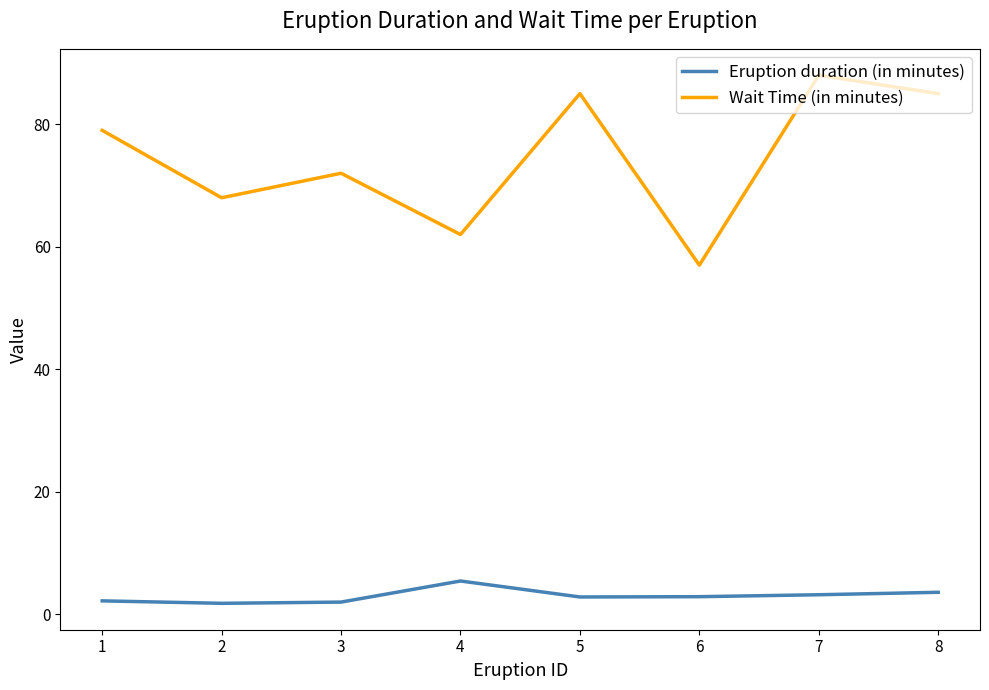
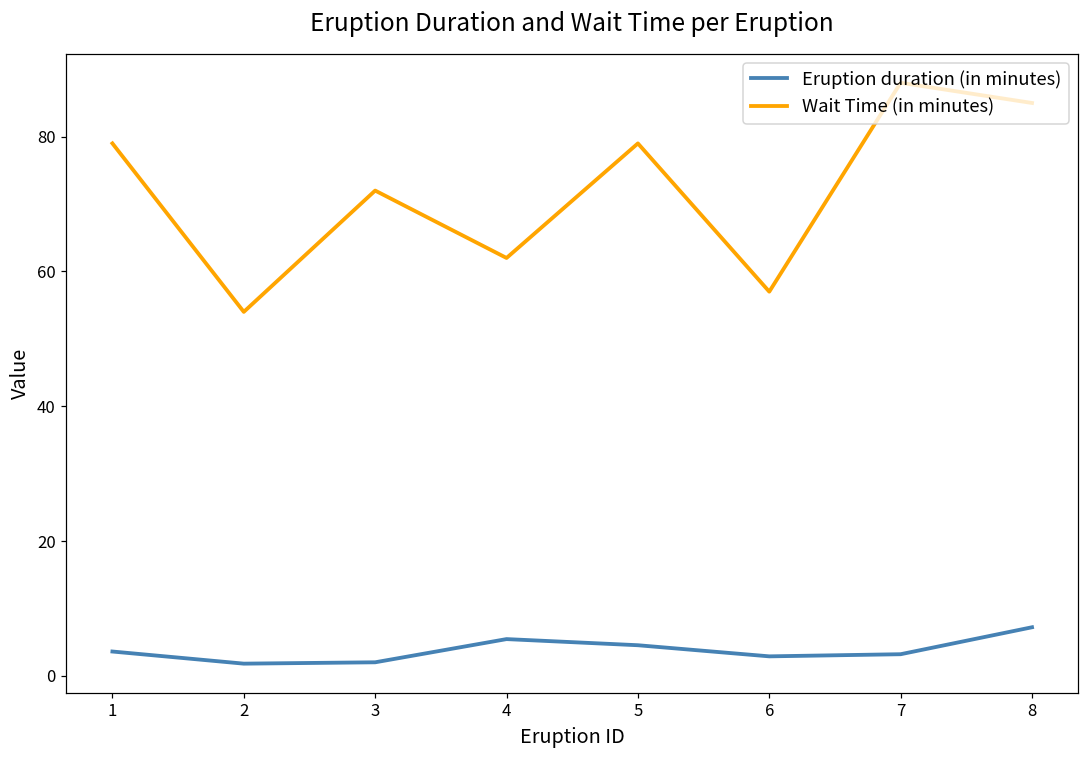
Eruption duration (in minutes), 1: 2 -> 4
Wait Time (in minutes), 2: 68 -> 54
Eruption duration (in minutes), 5: 3 -> 5
Wait Time (in minutes), 5: 85 -> 79
Eruption duration (in minutes), 8: 4 -> 7
